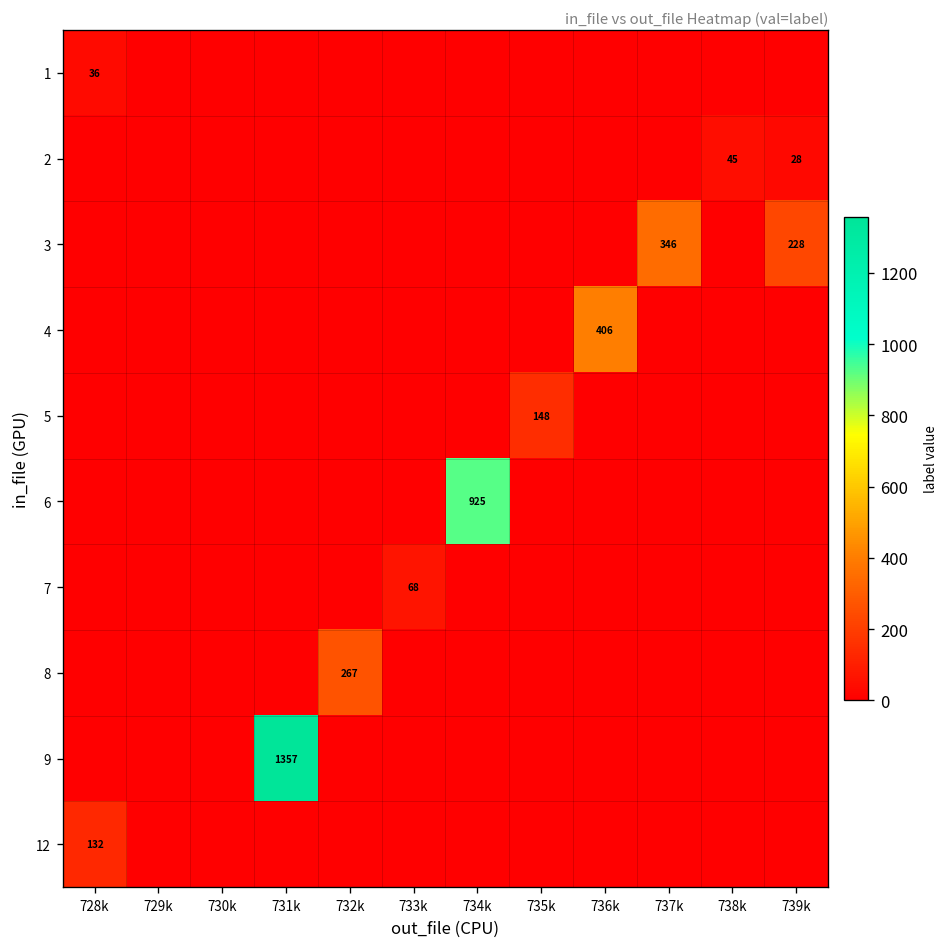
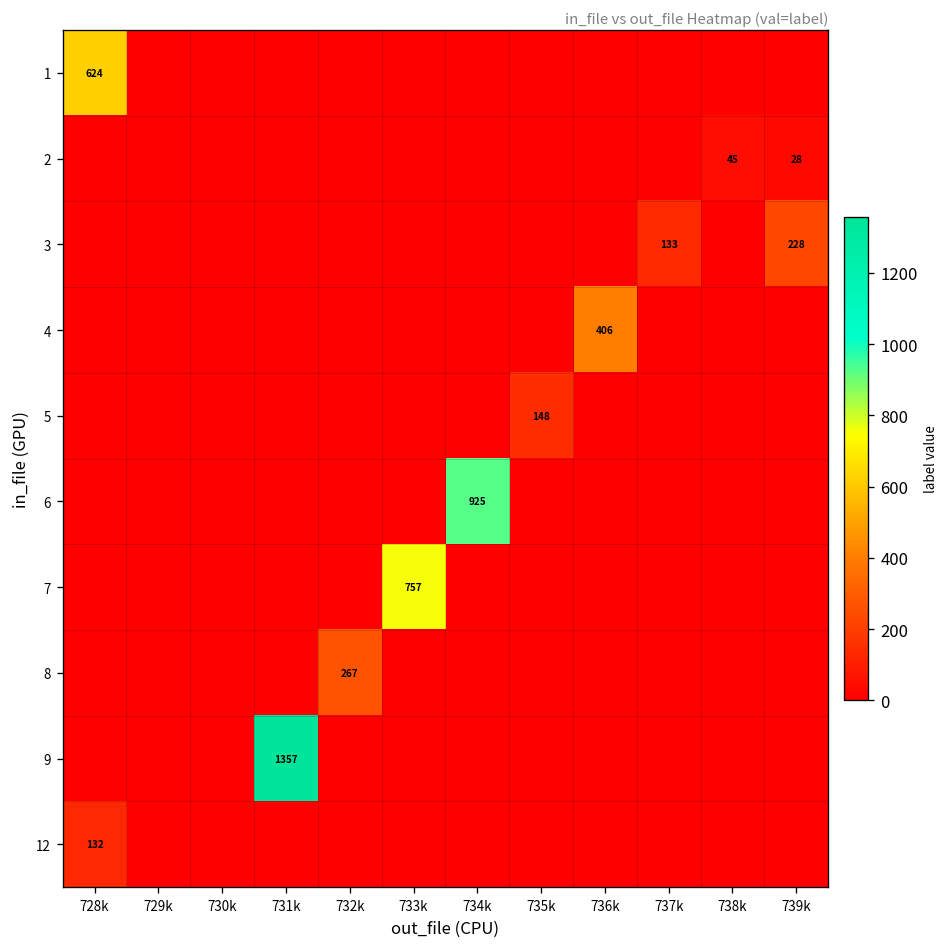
1, 728k: 36 -> 624
3, 737k: 346 -> 133
7, 733k: 68 -> 757
